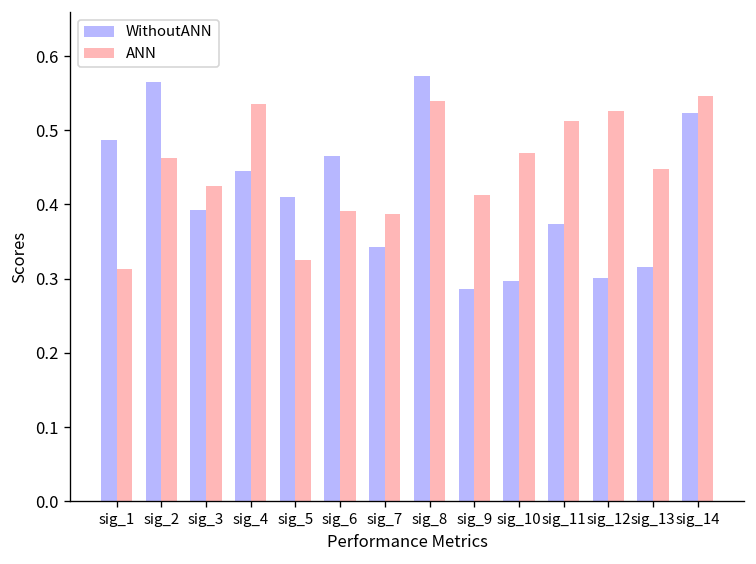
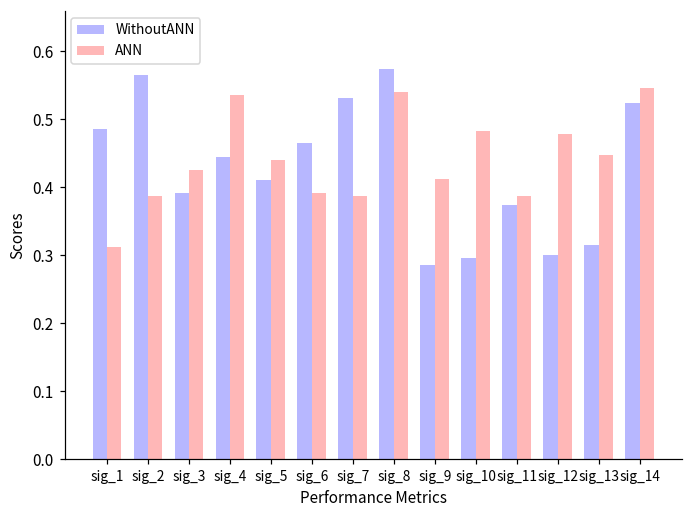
ANN, sig_2: 0.46 -> 0.39
ANN, sig_5: 0.33 -> 0.44
WithoutANN, sig_7: 0.34 -> 0.53
ANN, sig_10: 0.47 -> 0.48
ANN, sig_11: 0.51 -> 0.39
ANN, sig_12: 0.53 -> 0.48
